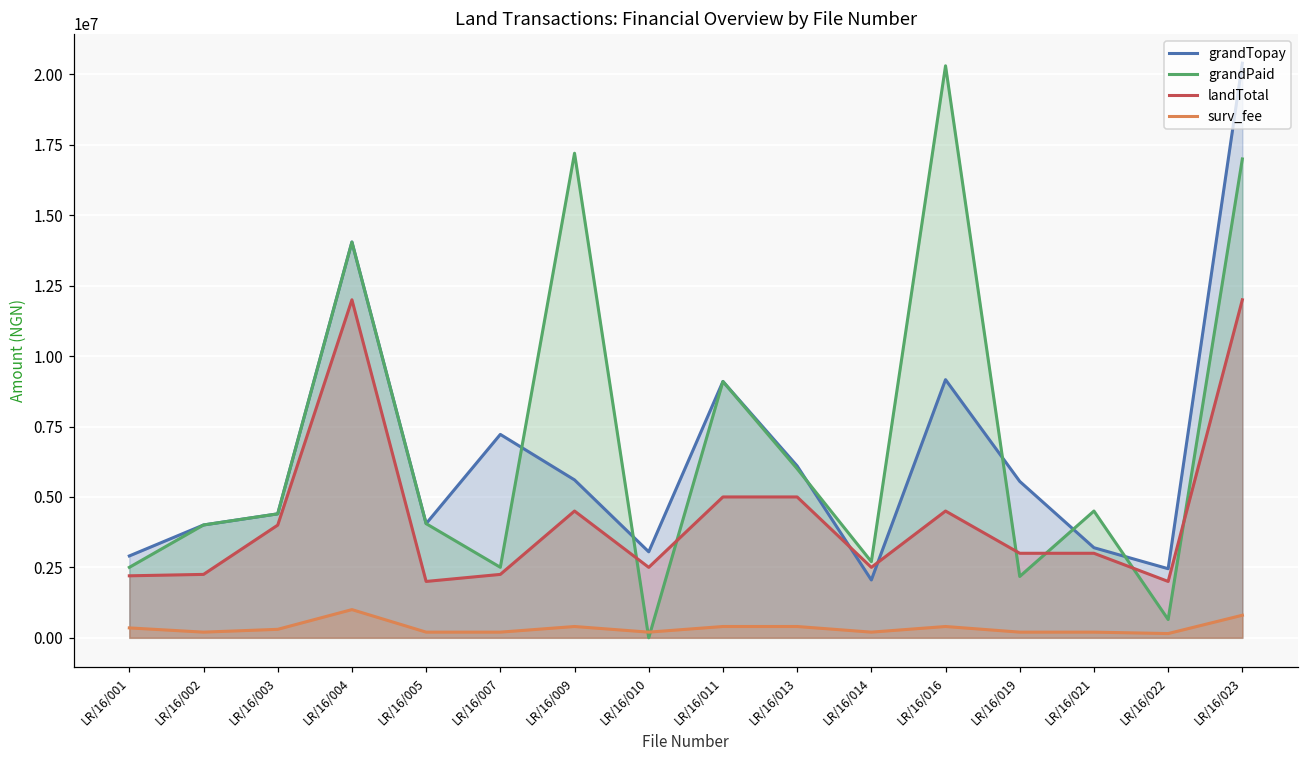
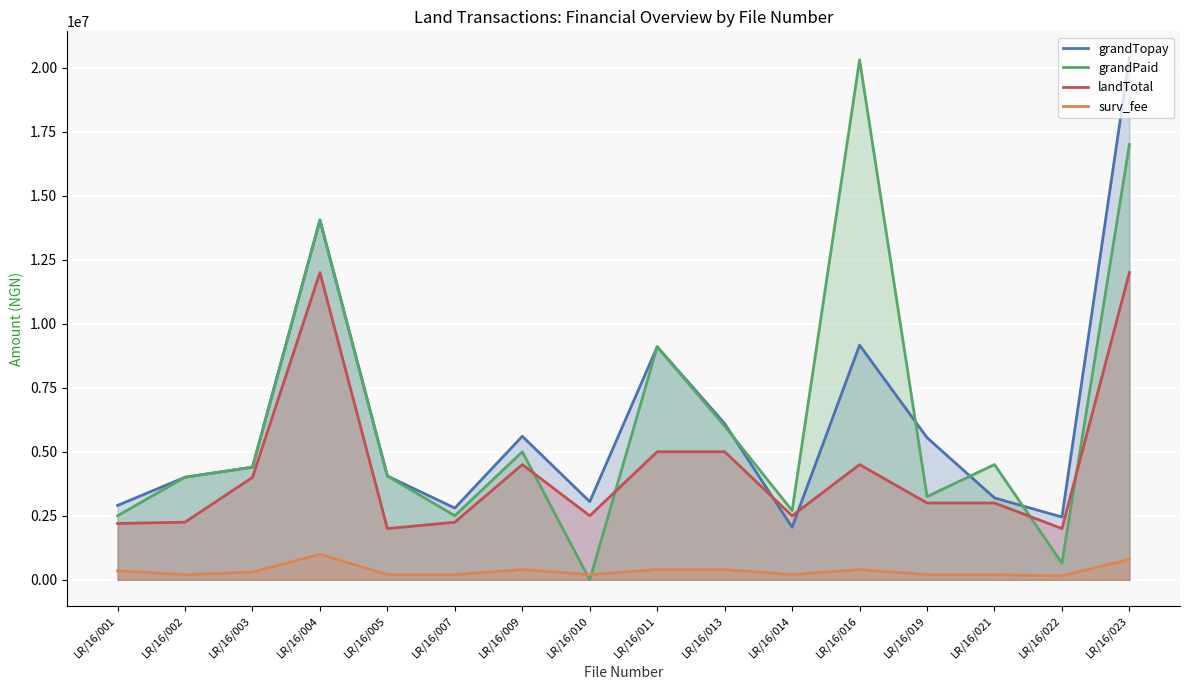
grandTopay, LR/16/007: 7200000 -> 2800000
grandPaid, LR/16/009: 17200000 -> 5000000
grandPaid, LR/16/019: 2200000 -> 3300000
